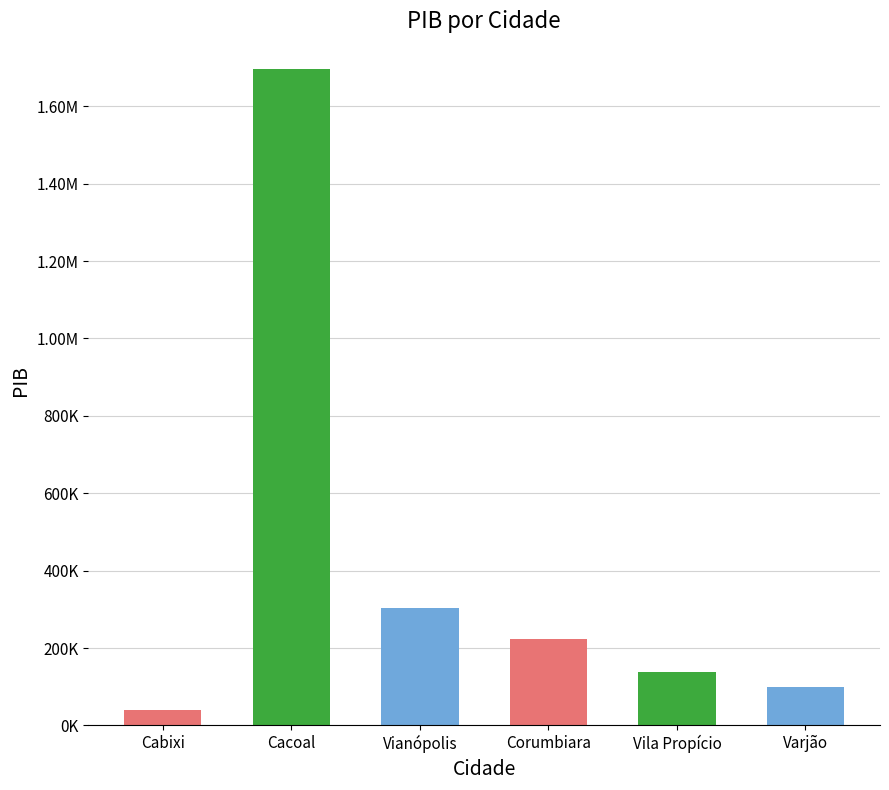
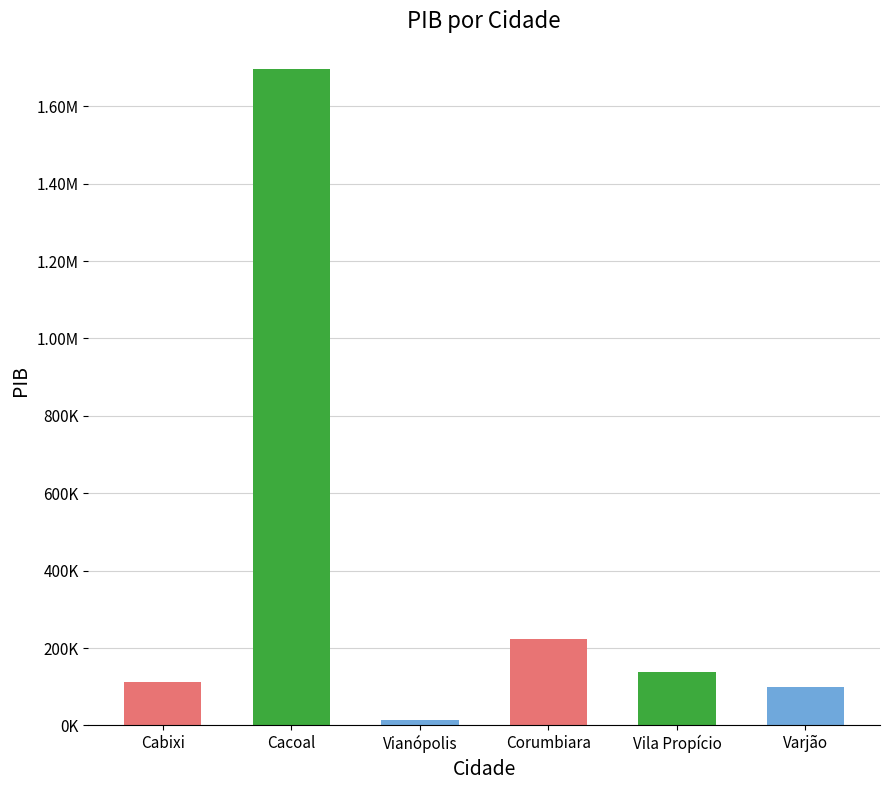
Cabixi: 40000 -> 110000
Vianópolis: 300000 -> 10000
